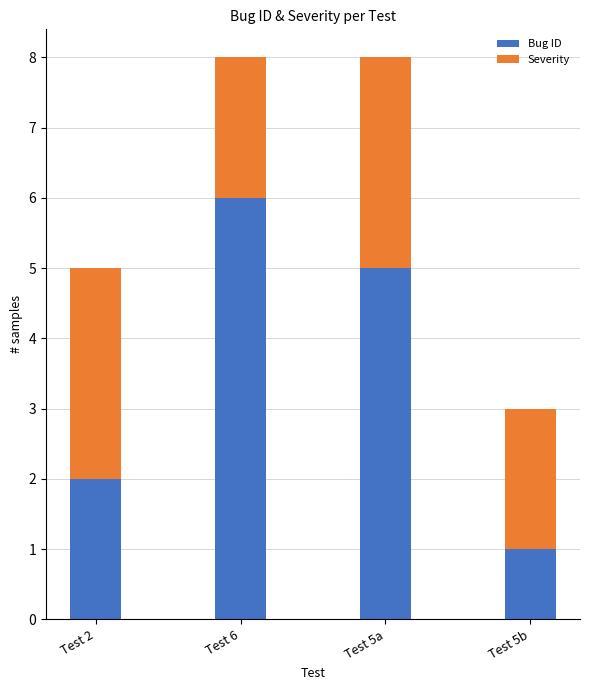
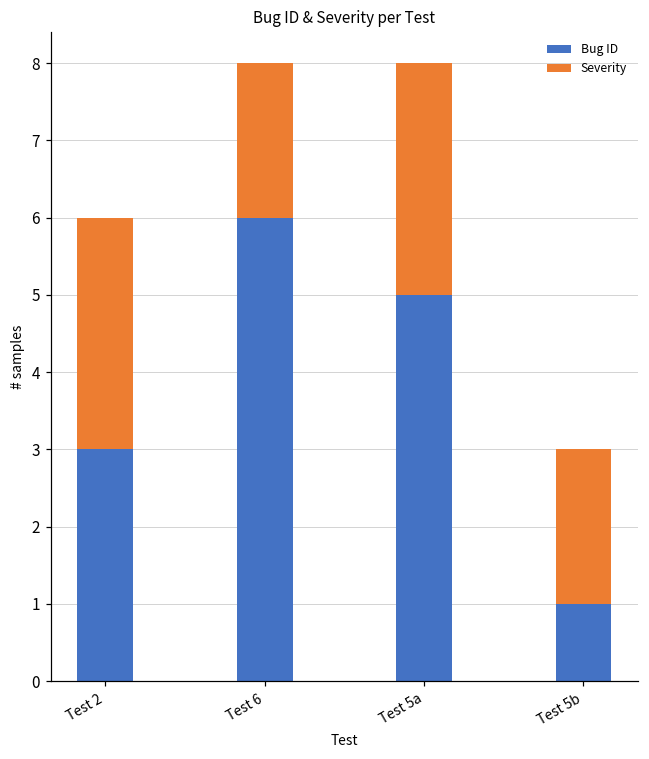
Bug ID, Test 2: 2 -> 3
